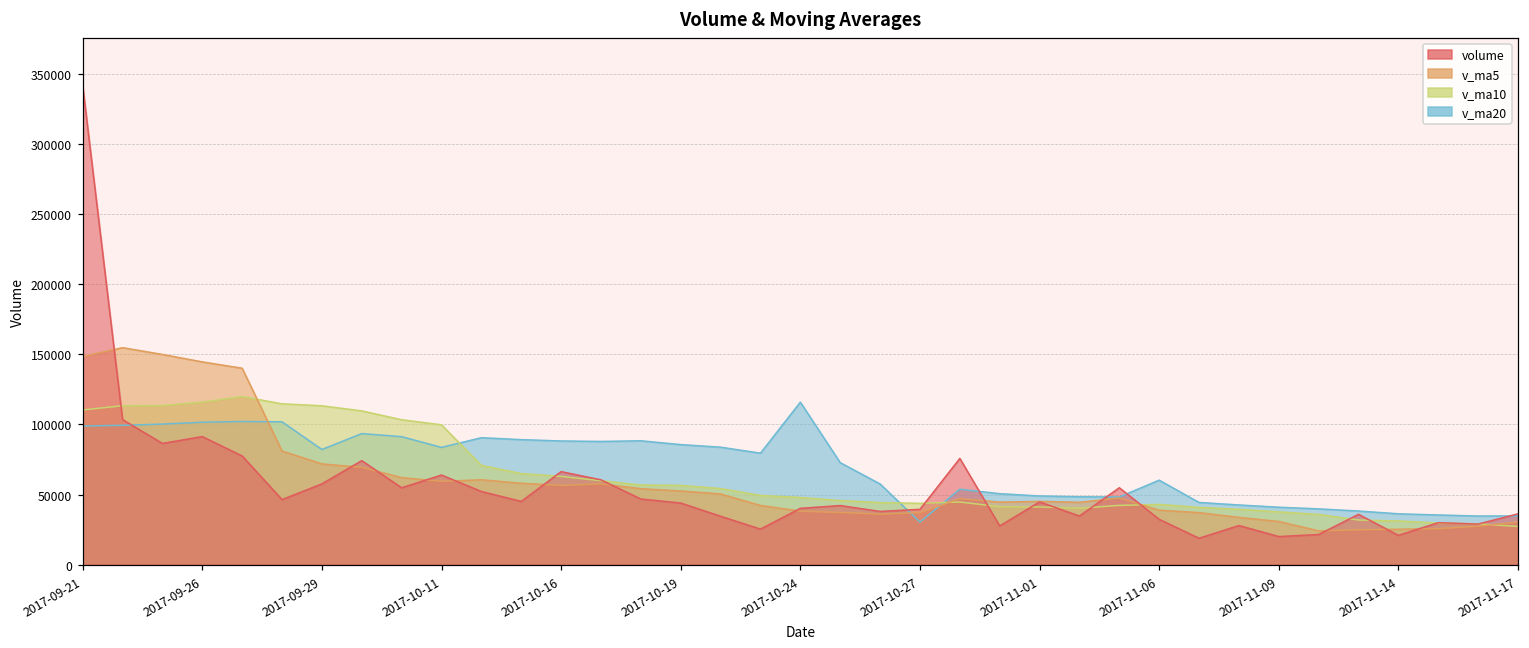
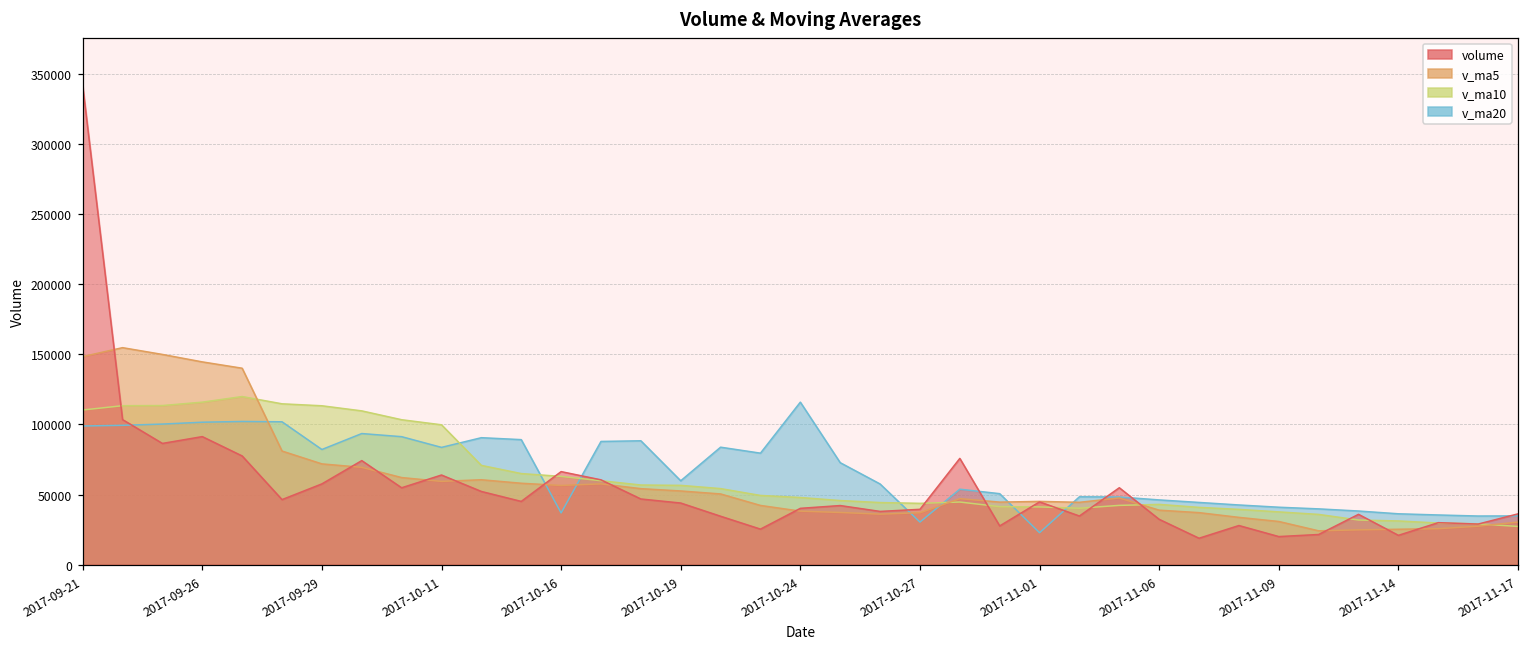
v_ma20, 2017-10-16: 88000 -> 37000
v_ma20, 2017-10-19: 86000 -> 60000
v_ma20, 2017-11-01: 49000 -> 23000
v_ma20, 2017-11-06: 60000 -> 46000
